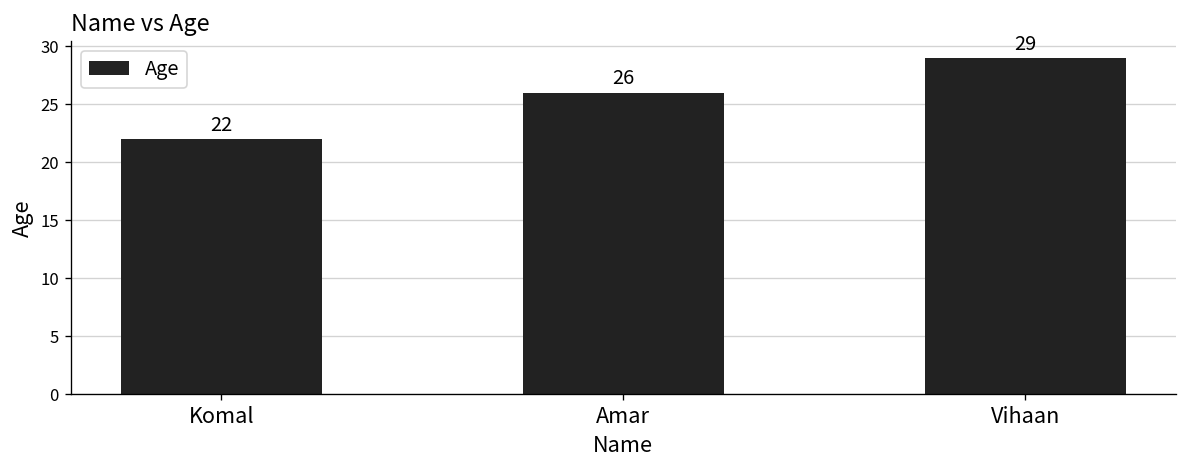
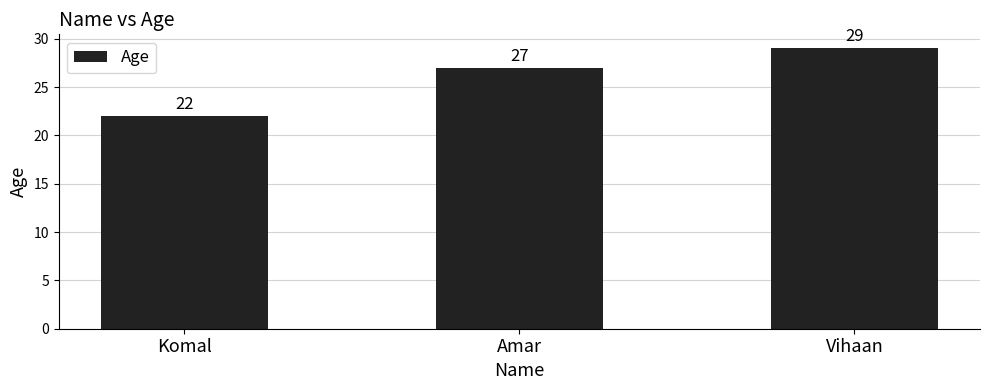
Amar: 26 -> 27
